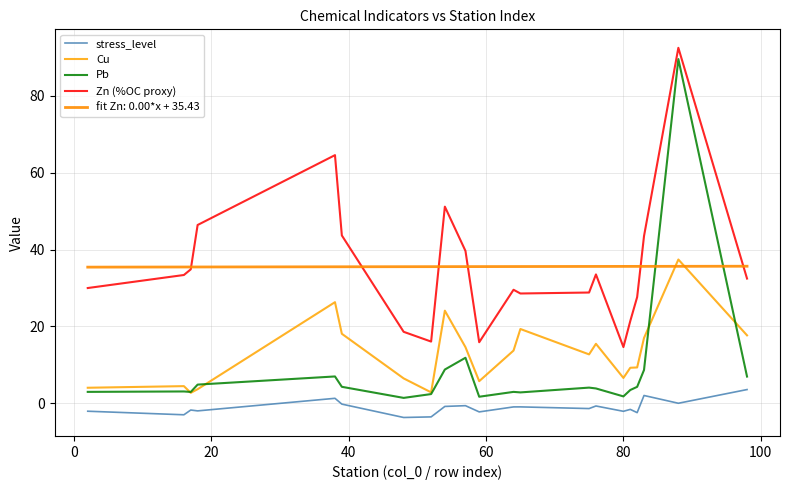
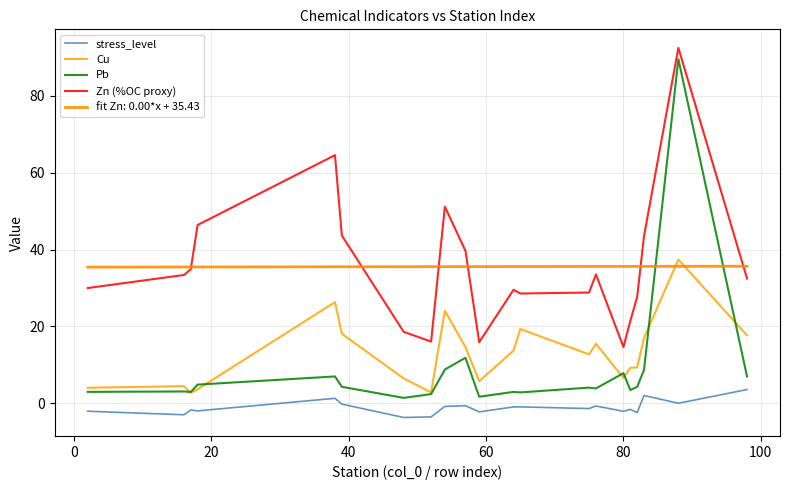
Pb, 80: 2 -> 8
